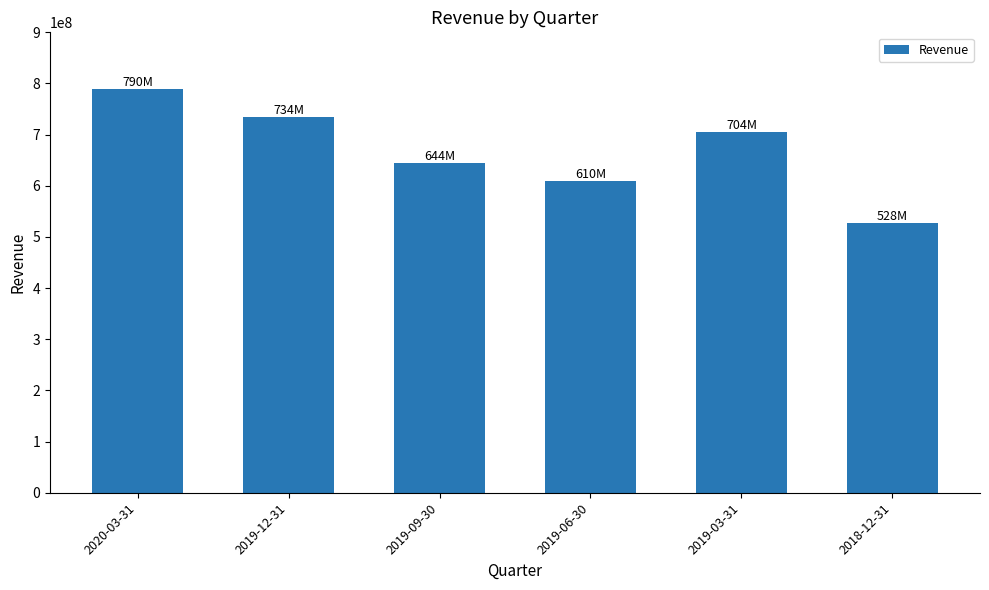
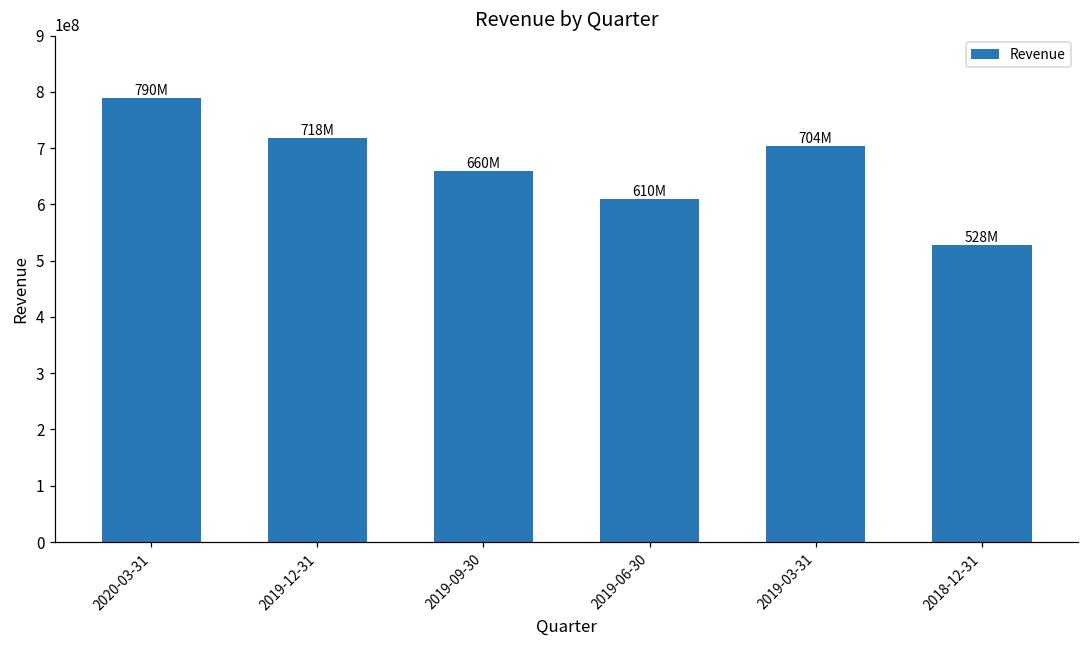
2019-12-31: 734M -> 718M
2019-09-30: 644M -> 660M
